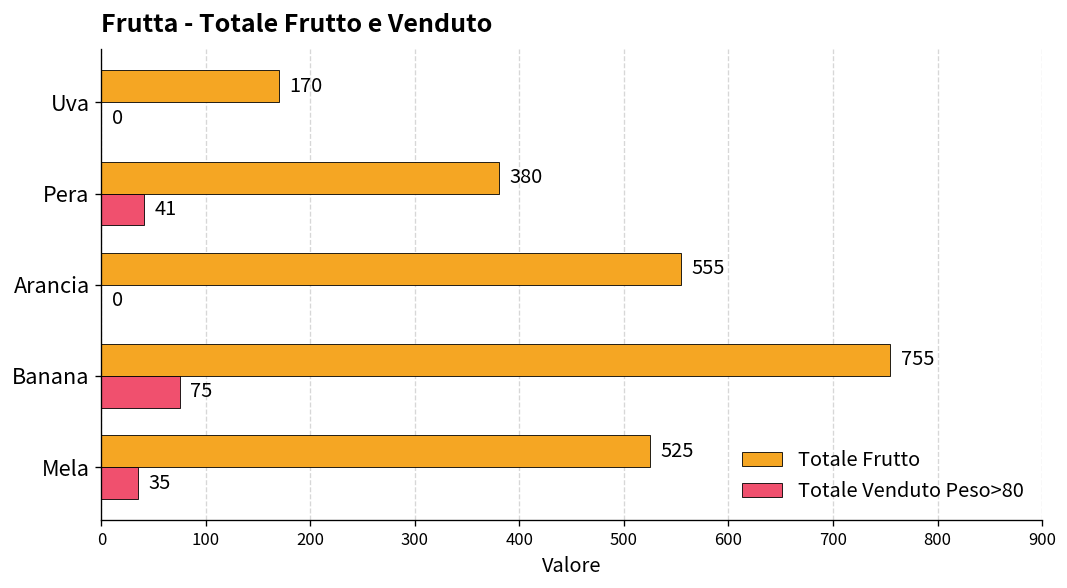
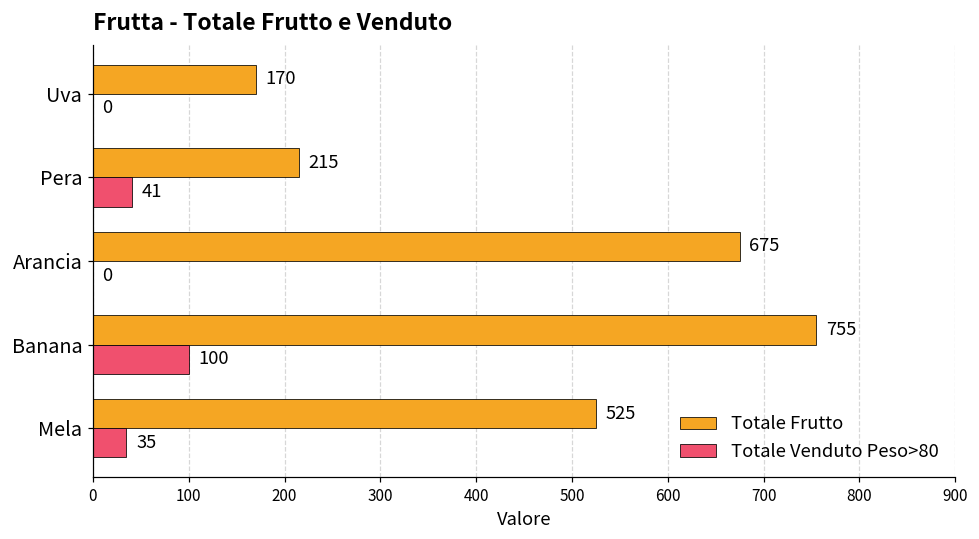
Totale Frutto, Pera: 380 -> 215
Totale Frutto, Arancia: 555 -> 675
Totale Venduto Peso>80, Banana: 75 -> 100
